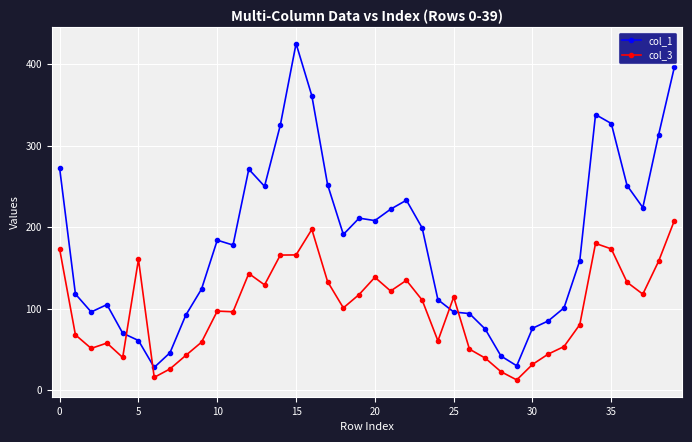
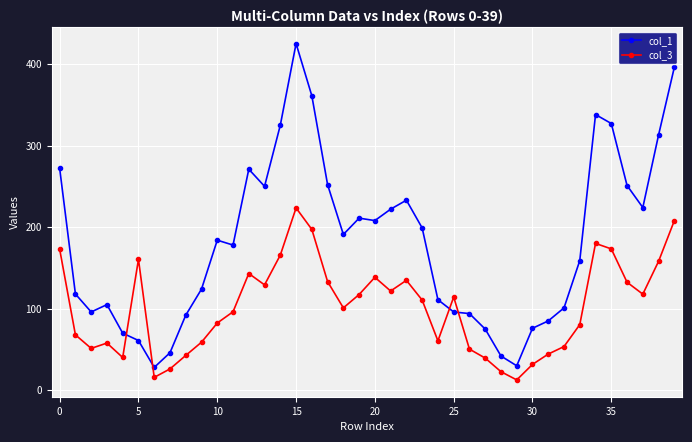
col_3, 10: 100 -> 80
col_3, 15: 170 -> 220
